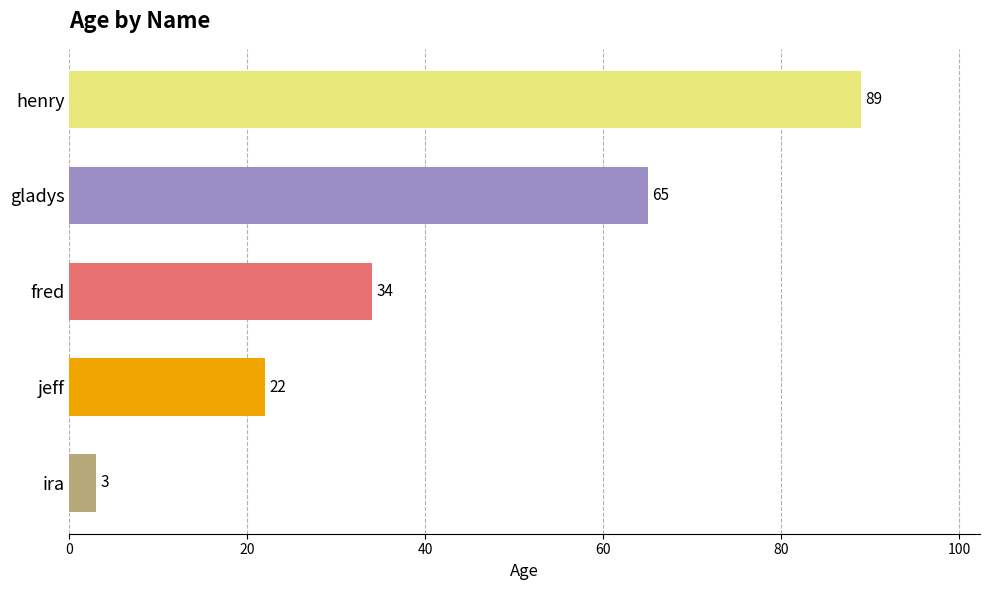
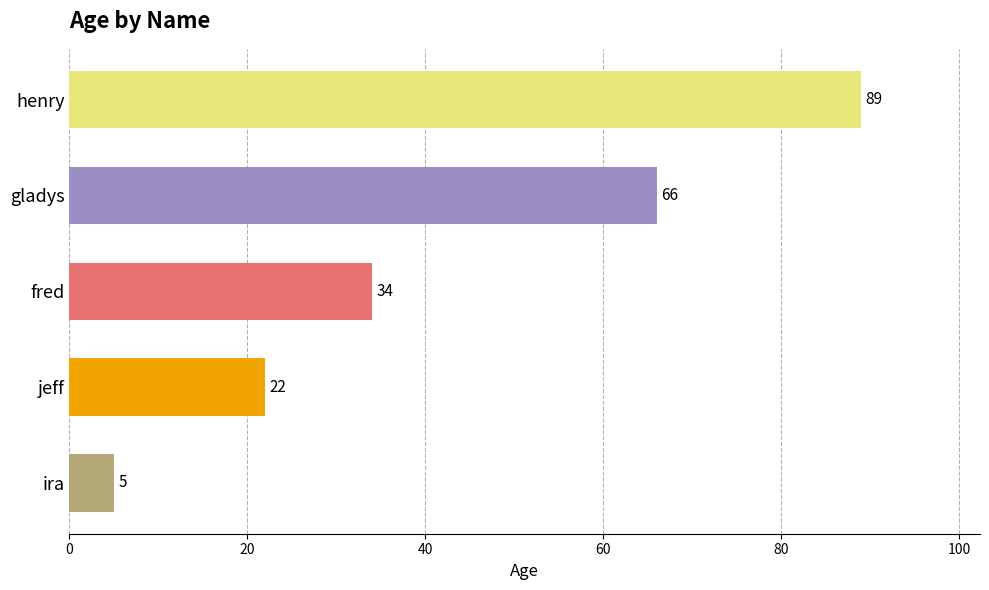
gladys: 65 -> 66
ira: 3 -> 5
